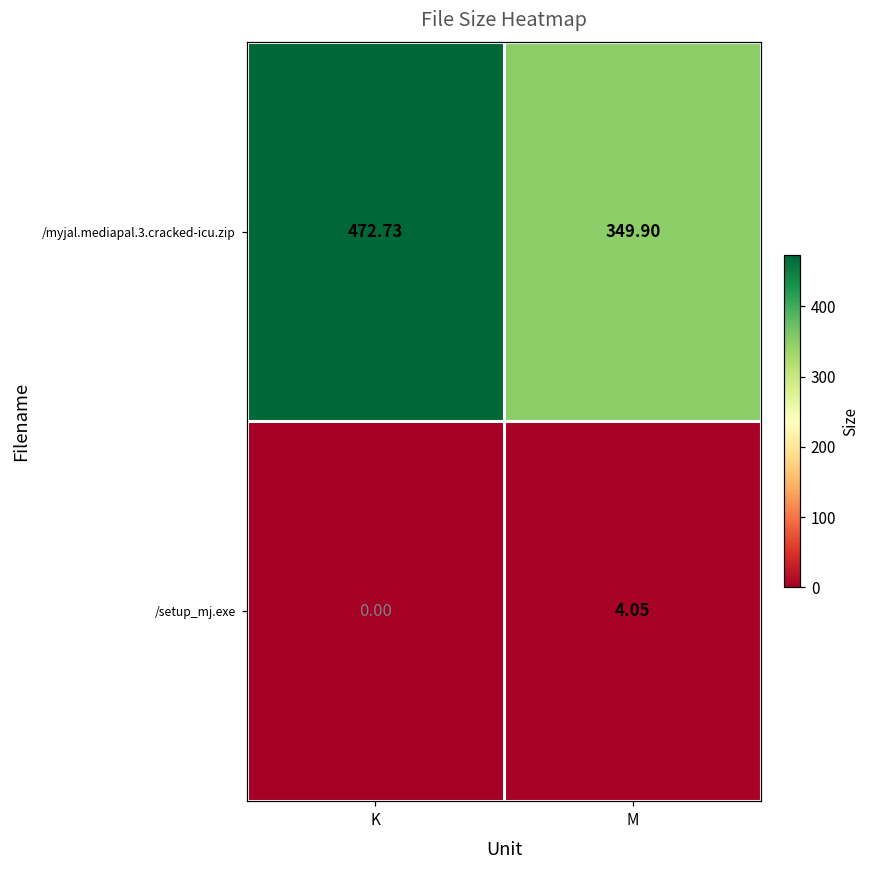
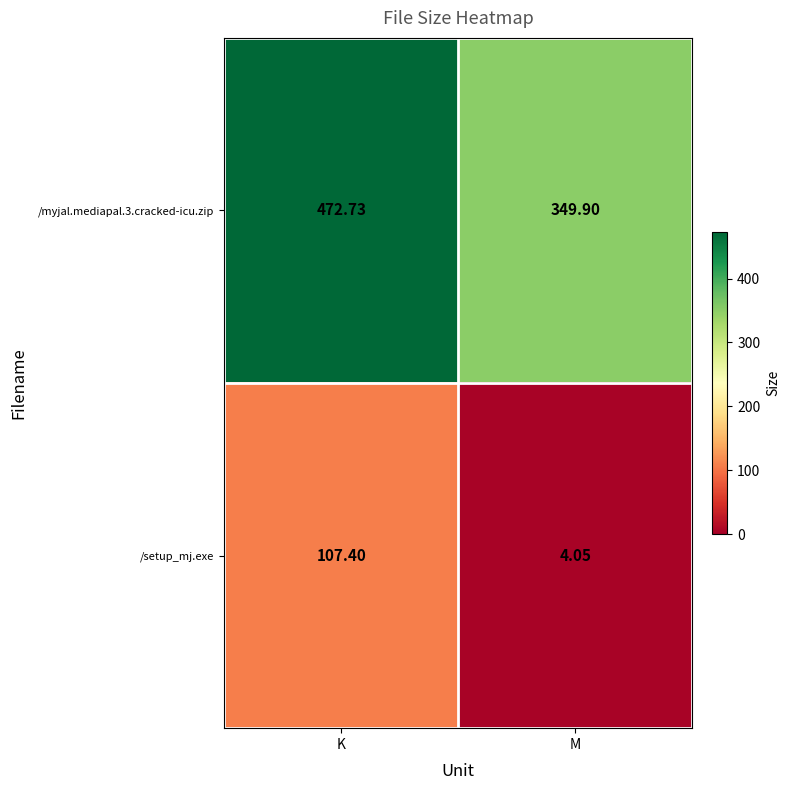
/setup_mj.exe, K: 0.00 -> 107.40
